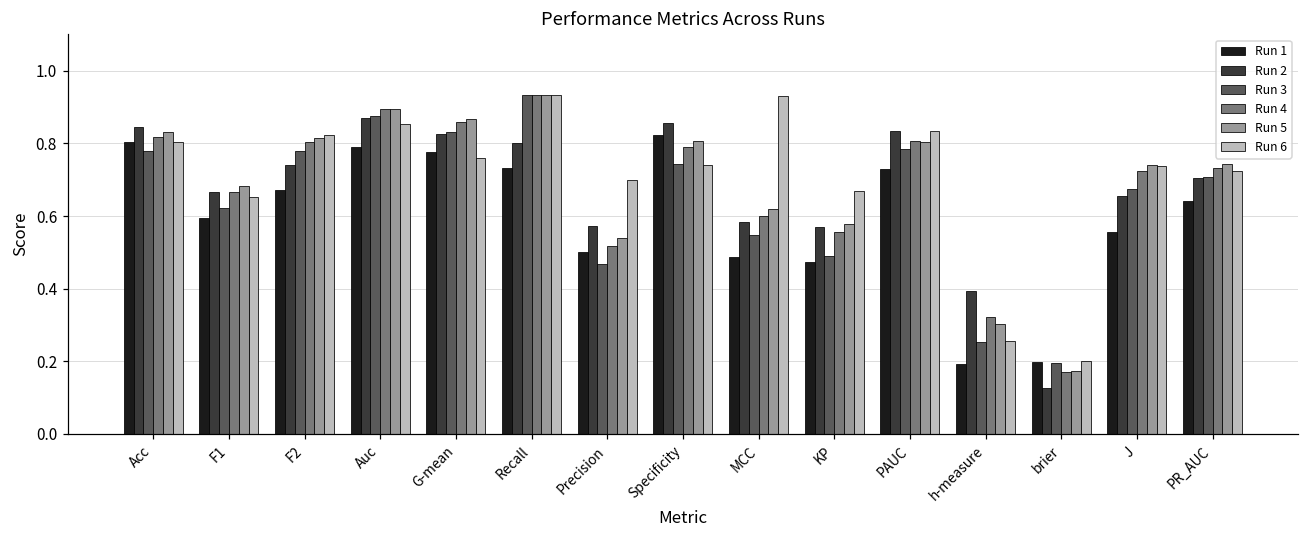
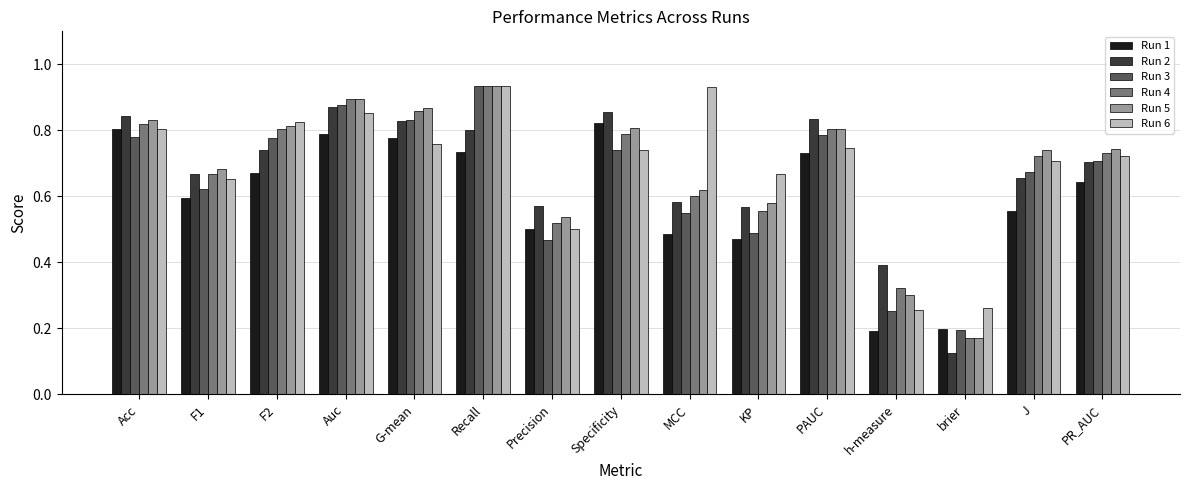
Run 6, Precision: 0.7 -> 0.5
Run 6, PAUC: 0.84 -> 0.75
Run 6, brier: 0.20 -> 0.26
Run 6, J: 0.74 -> 0.71
